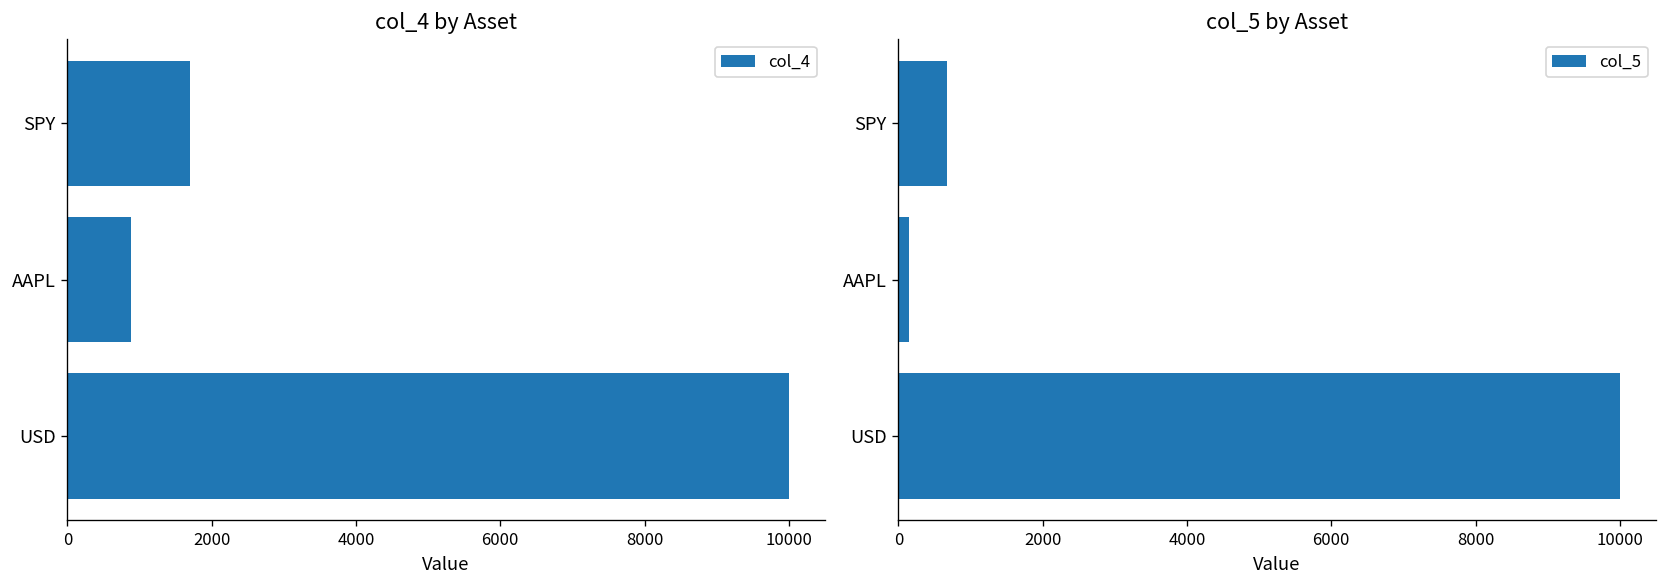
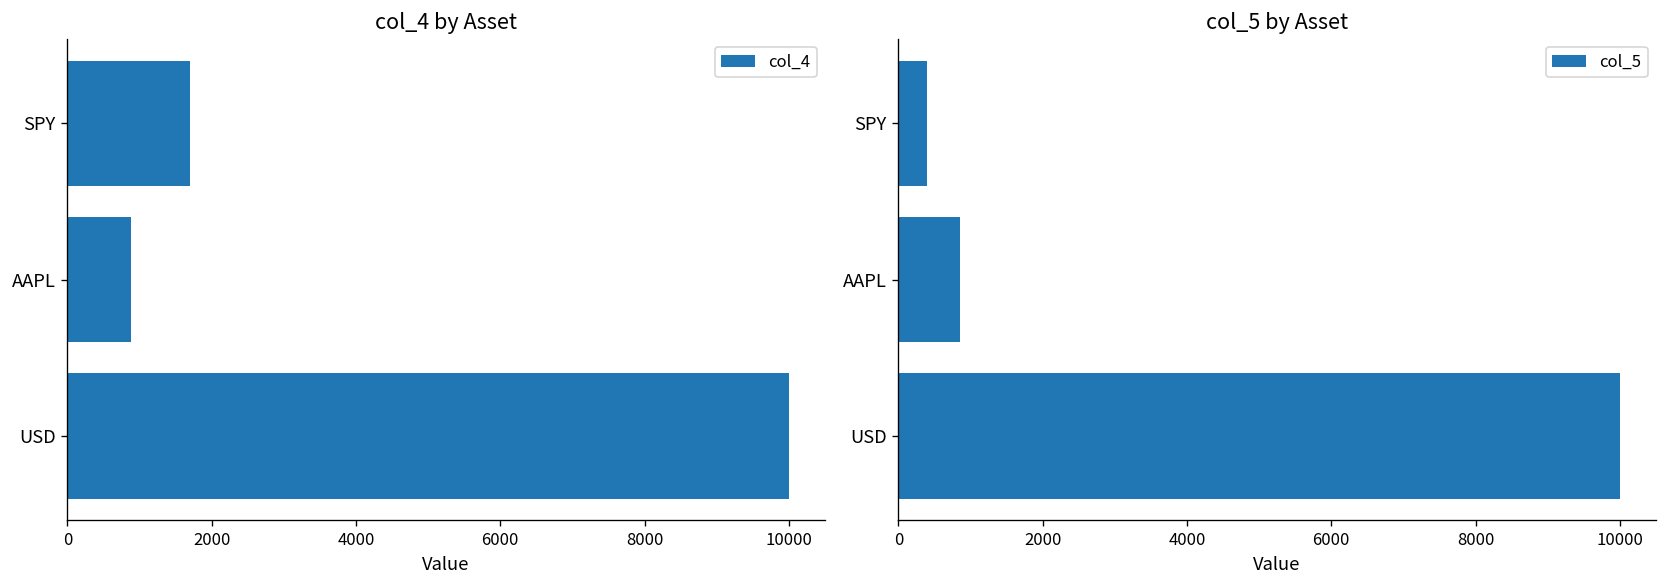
col_5 by Asset, SPY: 700 -> 400
col_5 by Asset, AAPL: 200 -> 900
